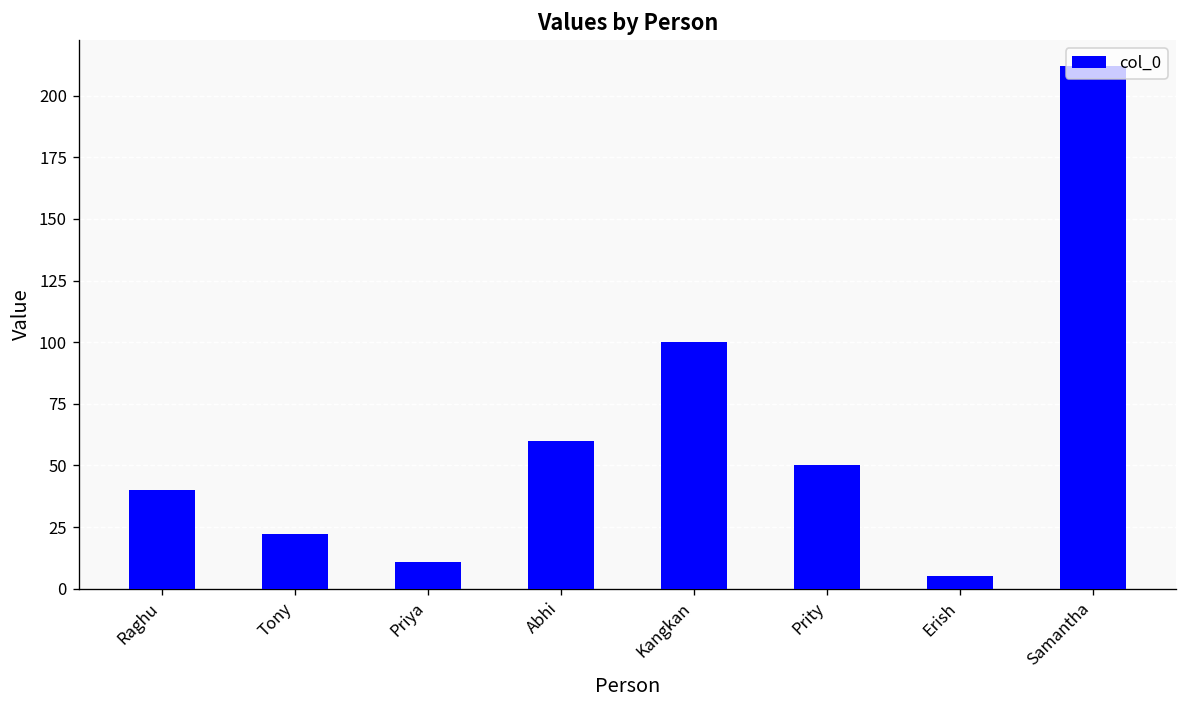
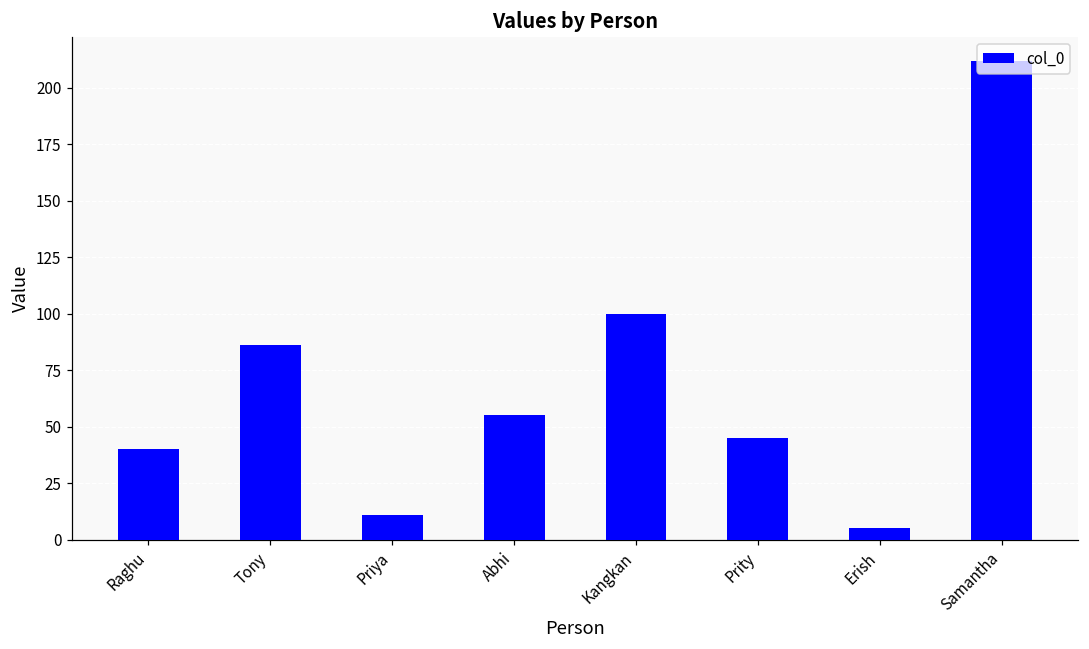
Tony: 22 -> 86
Abhi: 60 -> 55
Prity: 50 -> 45
